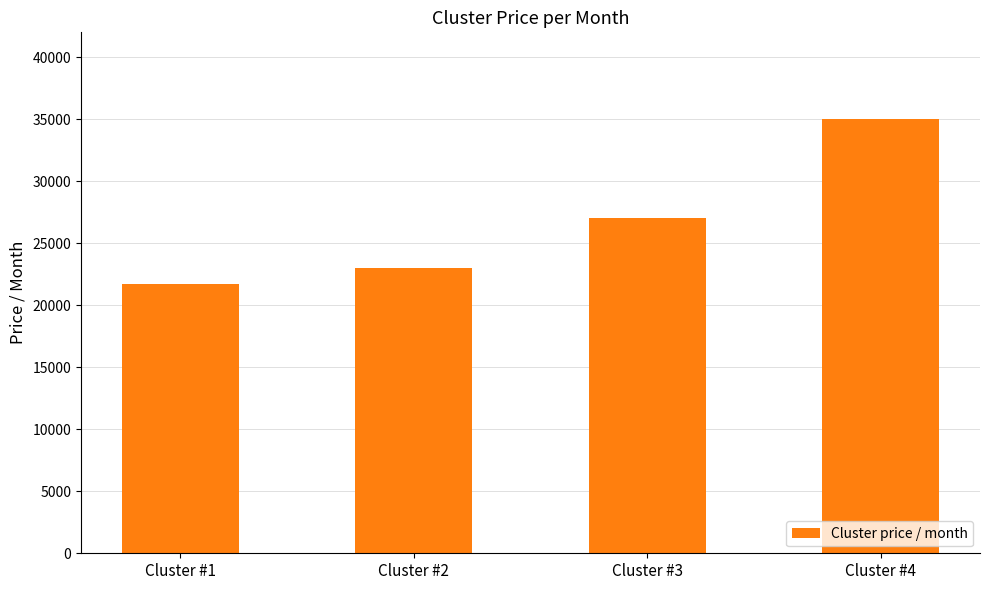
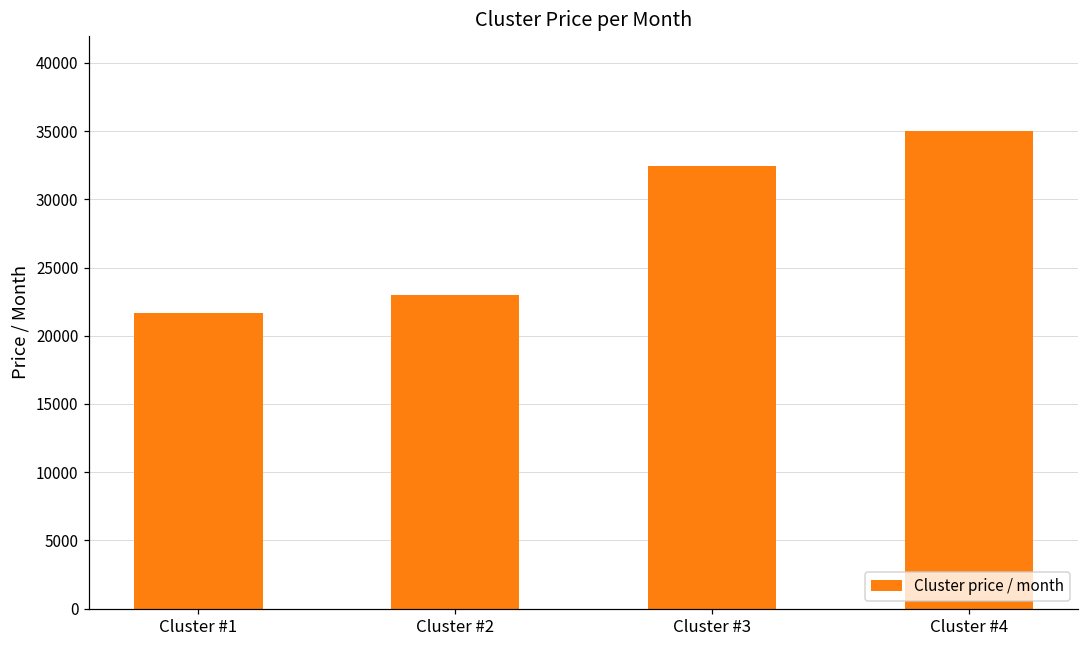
Cluster #3: 27000 -> 32400
